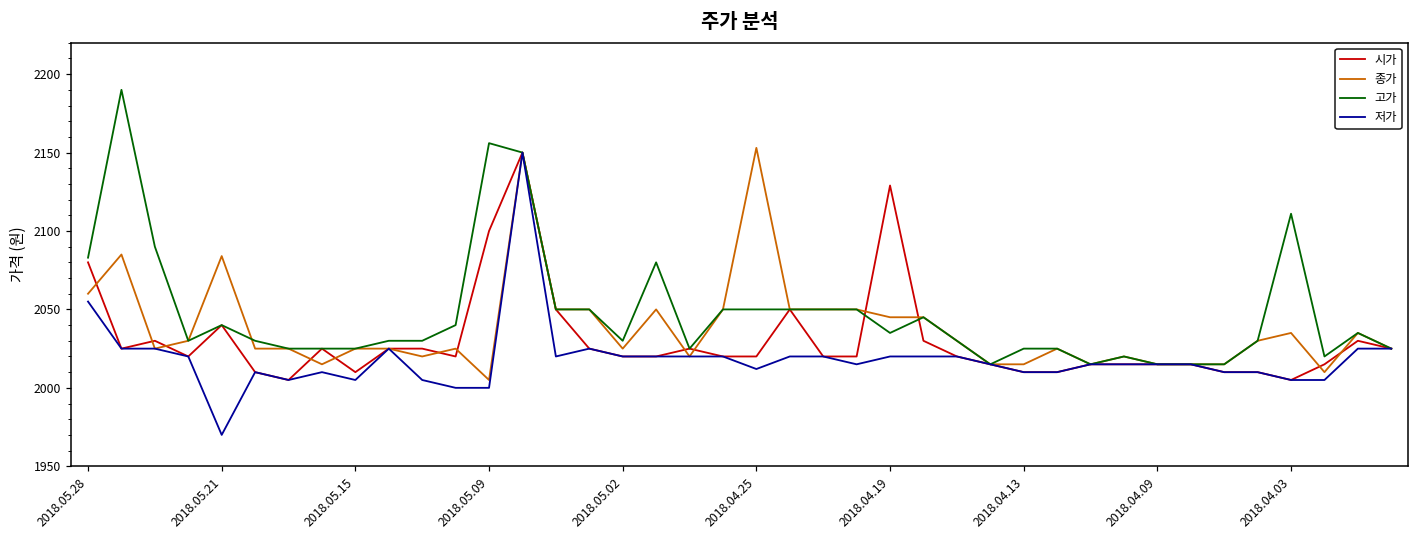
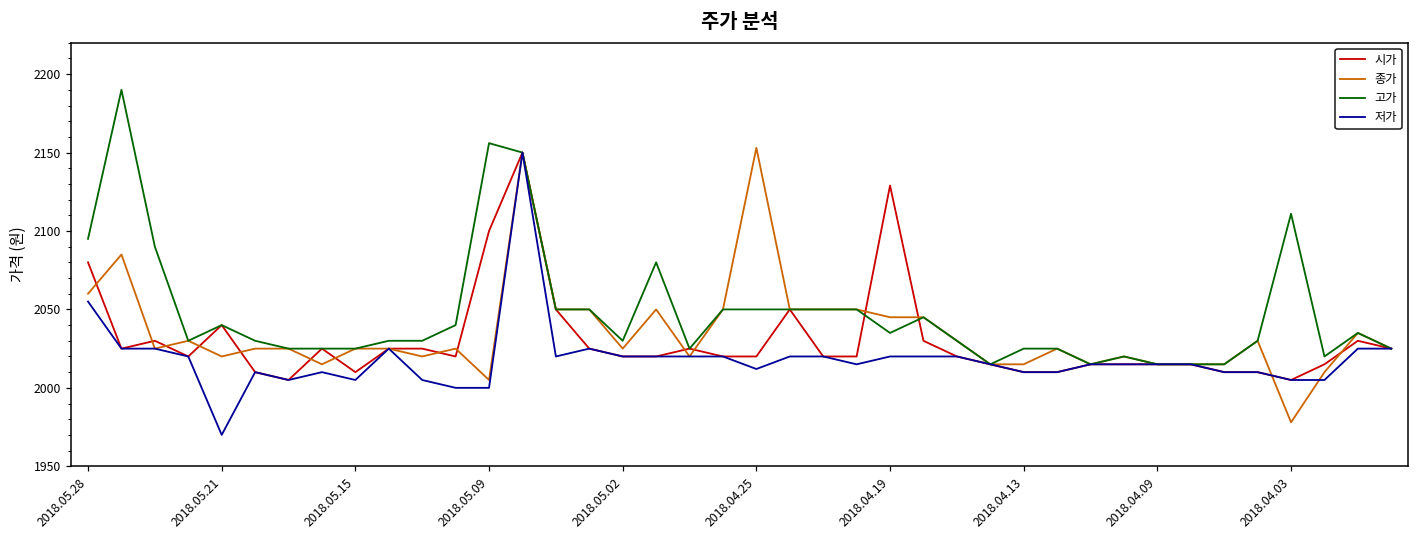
고가, 2018.05.28: 2083 -> 2095
종가, 2018.05.21: 2084 -> 2020
종가, 2018.04.03: 2035 -> 1978
